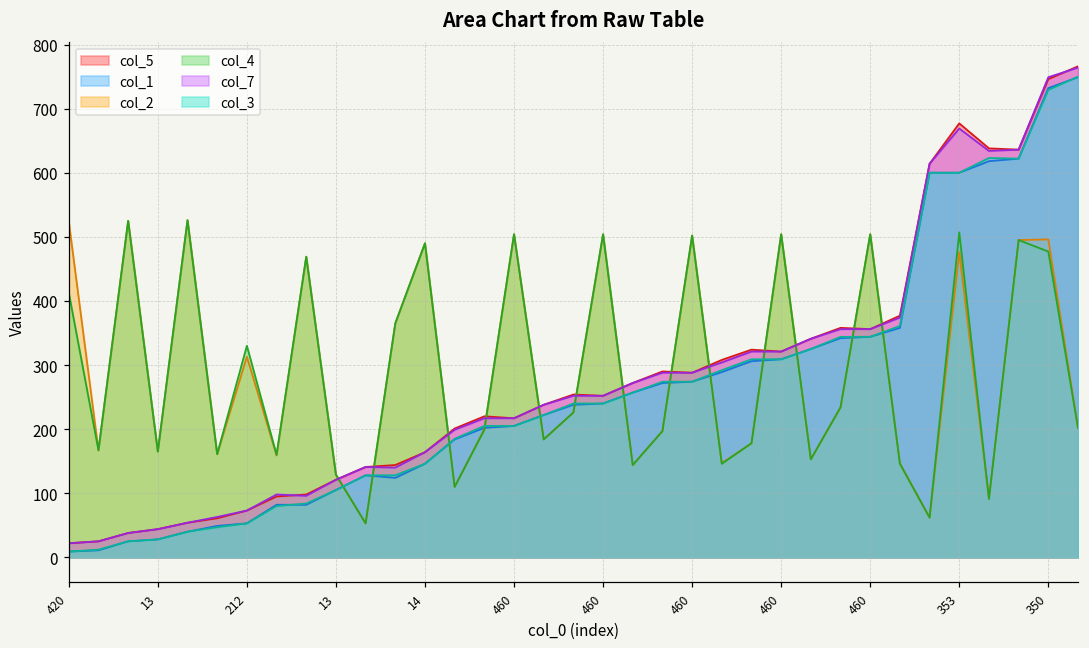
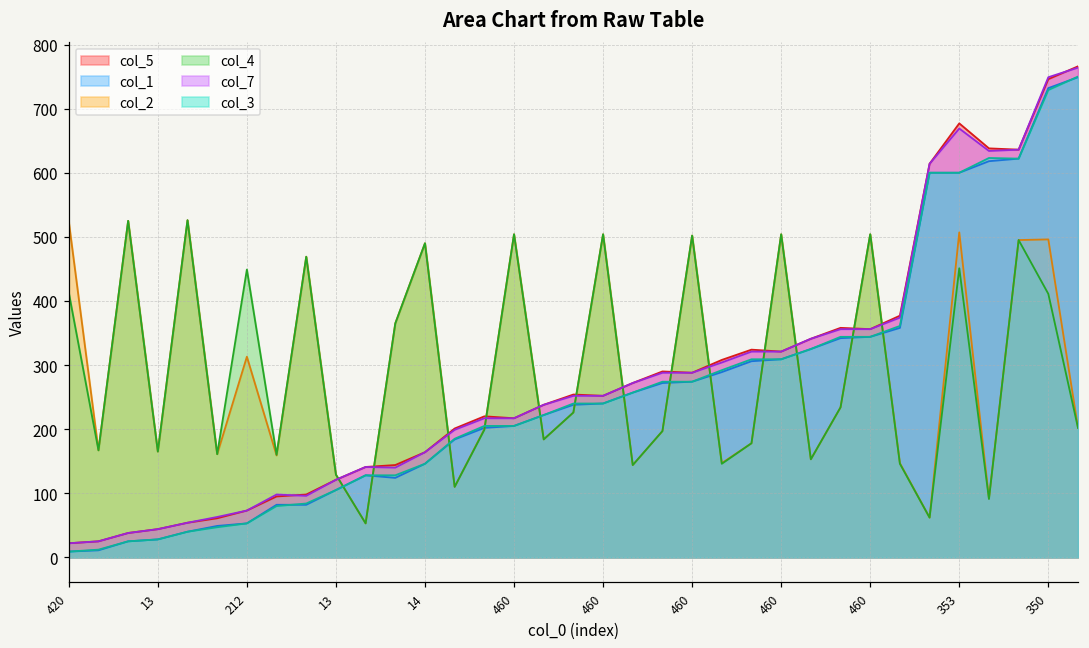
col_4, 212: 330 -> 450
col_2, 353: 480 -> 510
col_4, 353: 510 -> 450
col_4, 350: 480 -> 410
